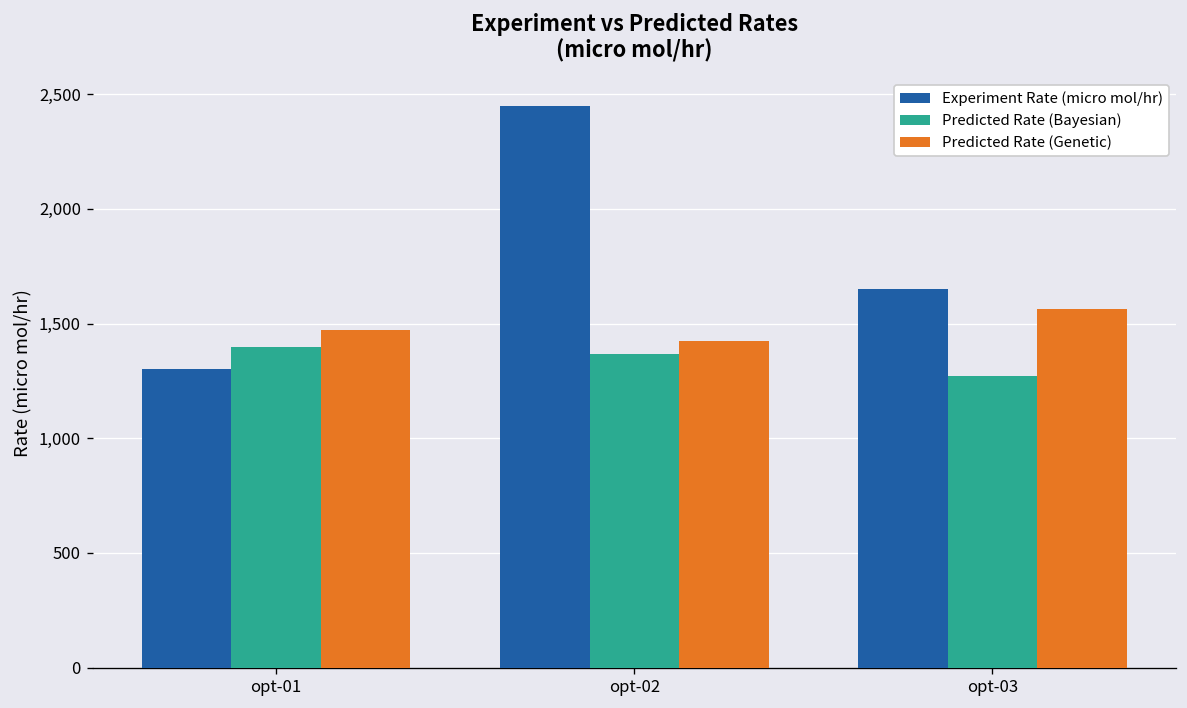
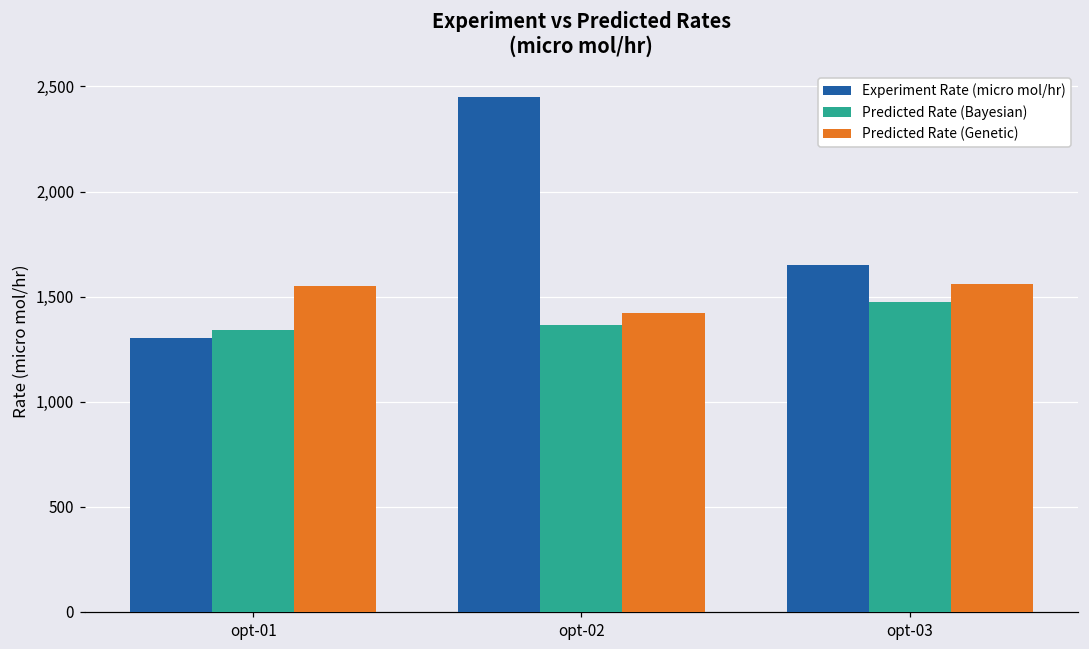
Predicted Rate (Bayesian), opt-01: 1,400 -> 1,340
Predicted Rate (Genetic), opt-01: 1,470 -> 1,550
Predicted Rate (Bayesian), opt-03: 1,270 -> 1,480
